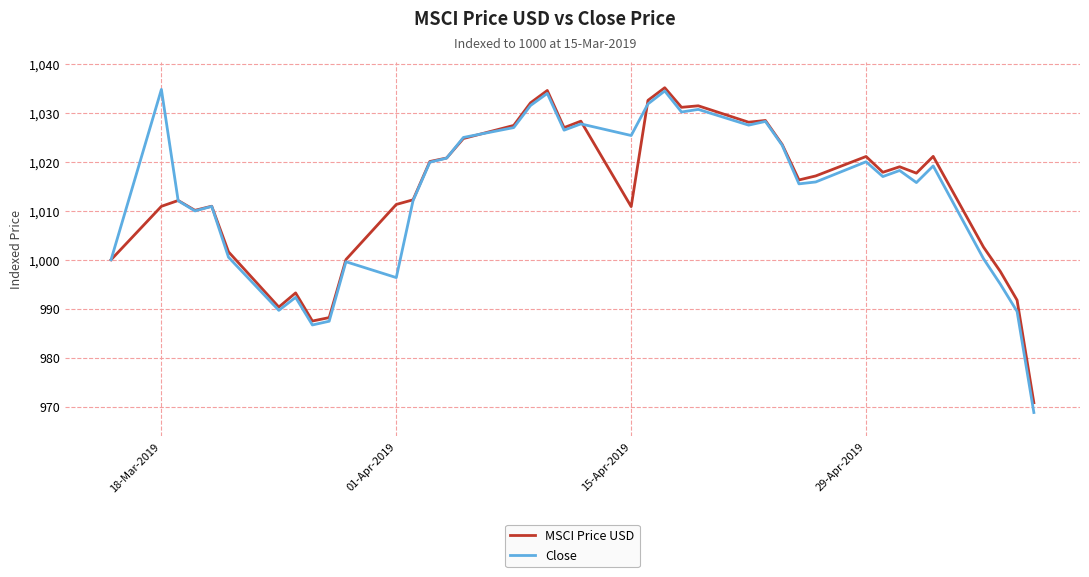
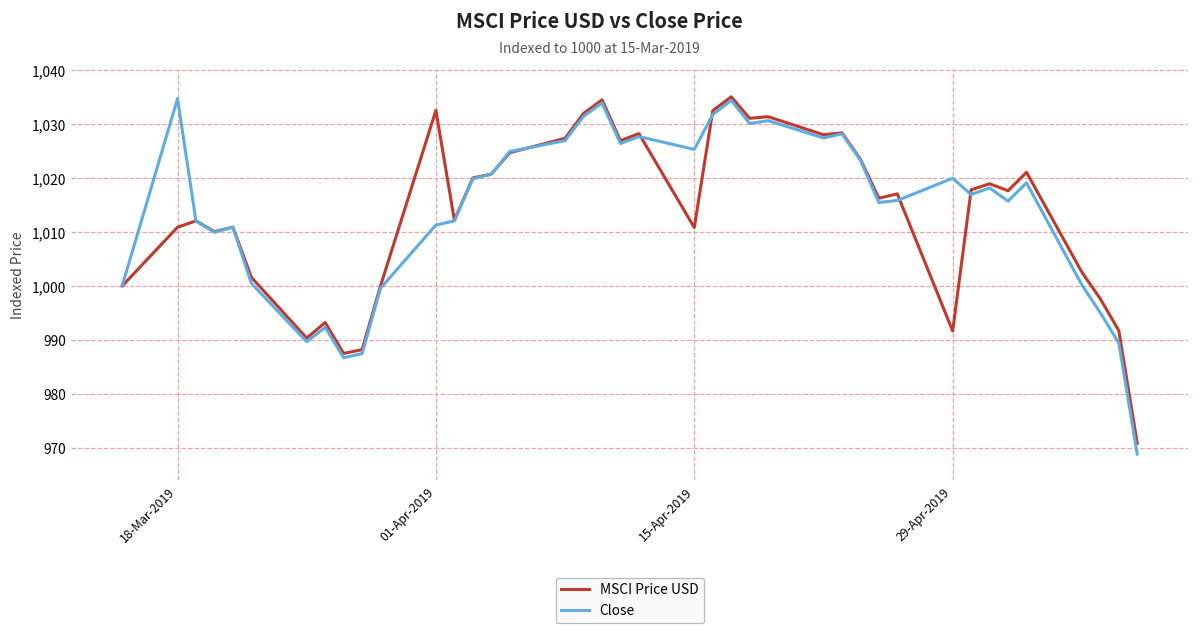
MSCI Price USD, 01-Apr-2019: 1,011 -> 1,033
Close, 01-Apr-2019: 996 -> 1,011
MSCI Price USD, 29-Apr-2019: 1,021 -> 992
